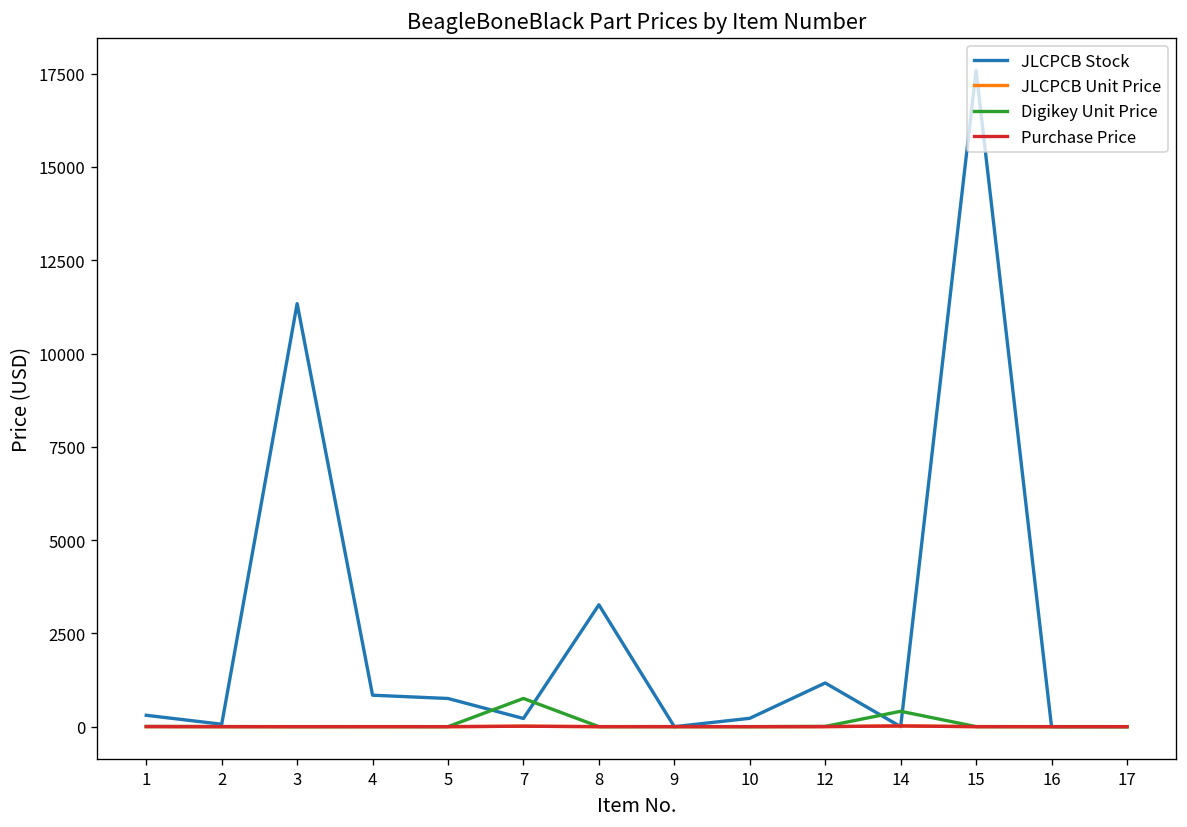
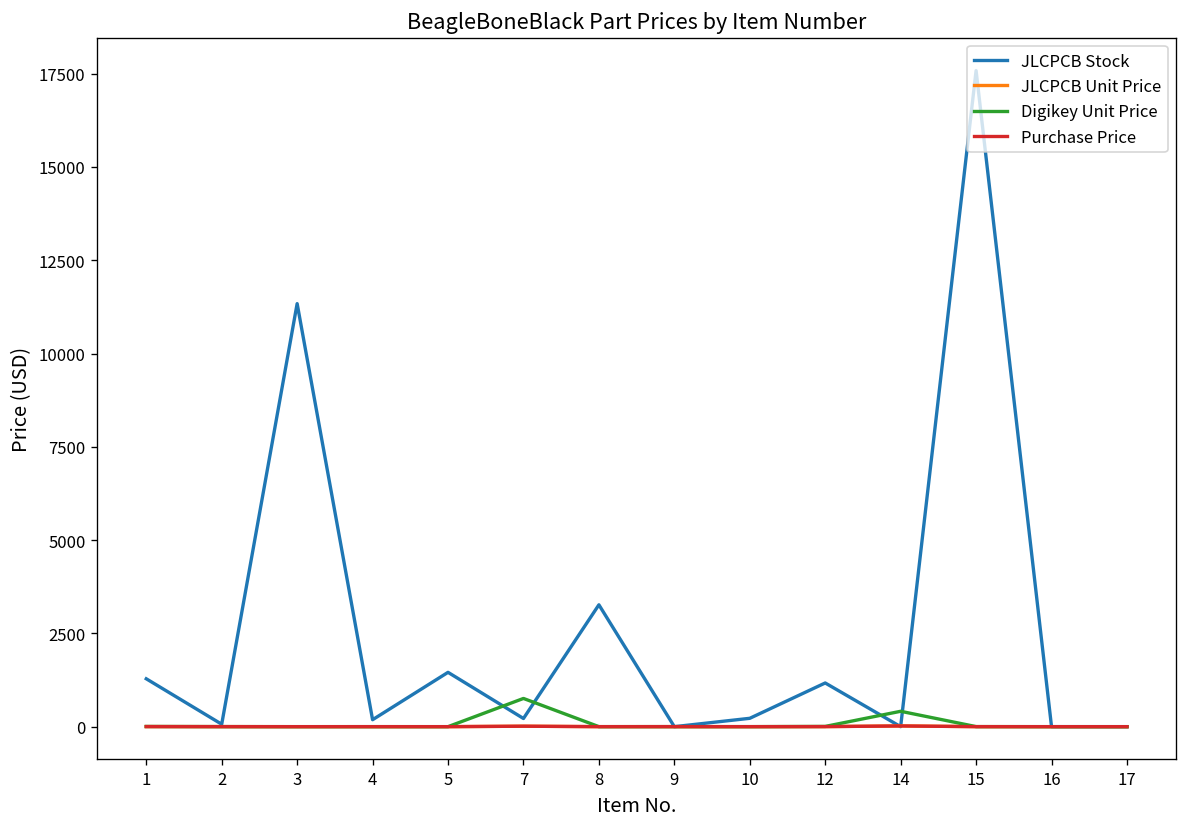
JLCPCB Stock, 1: 300 -> 1300
JLCPCB Stock, 4: 800 -> 200
JLCPCB Stock, 5: 800 -> 1500
